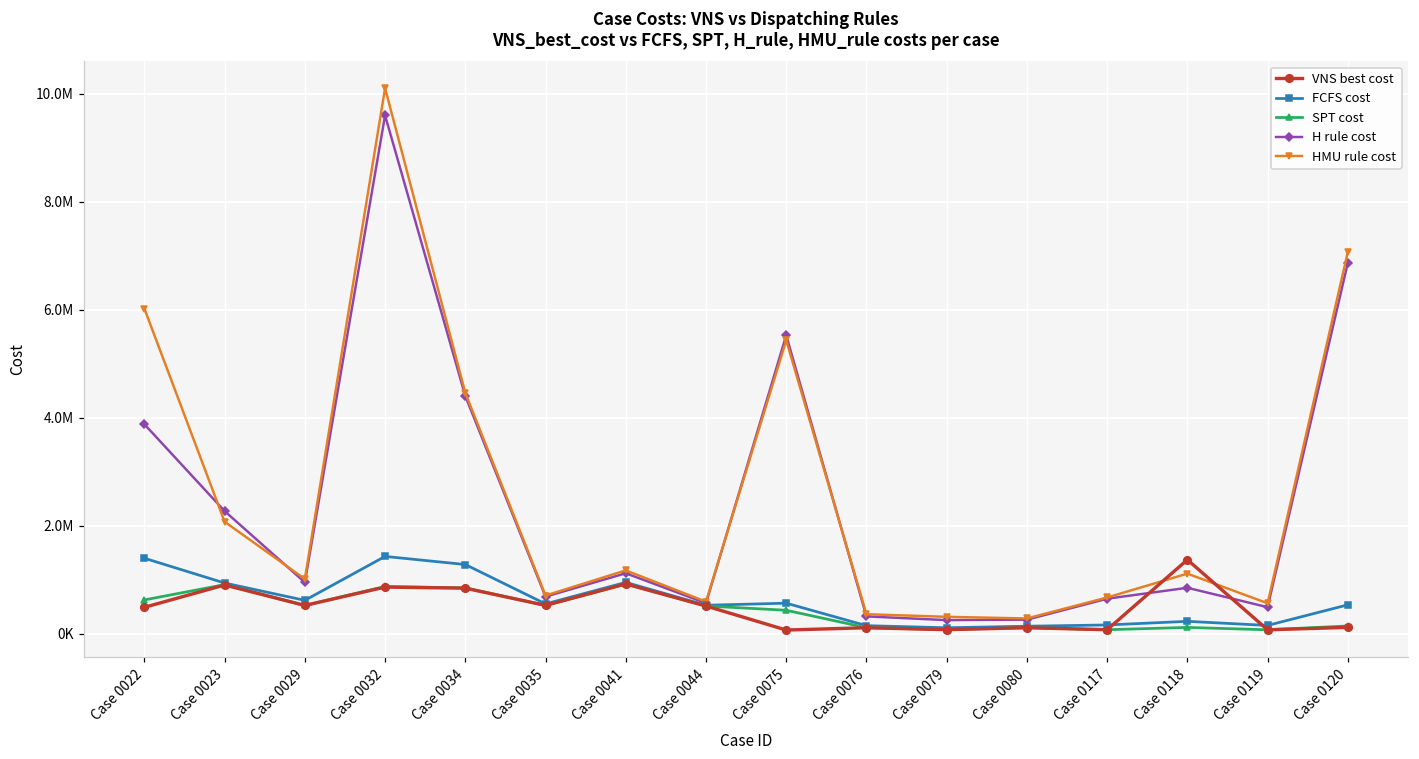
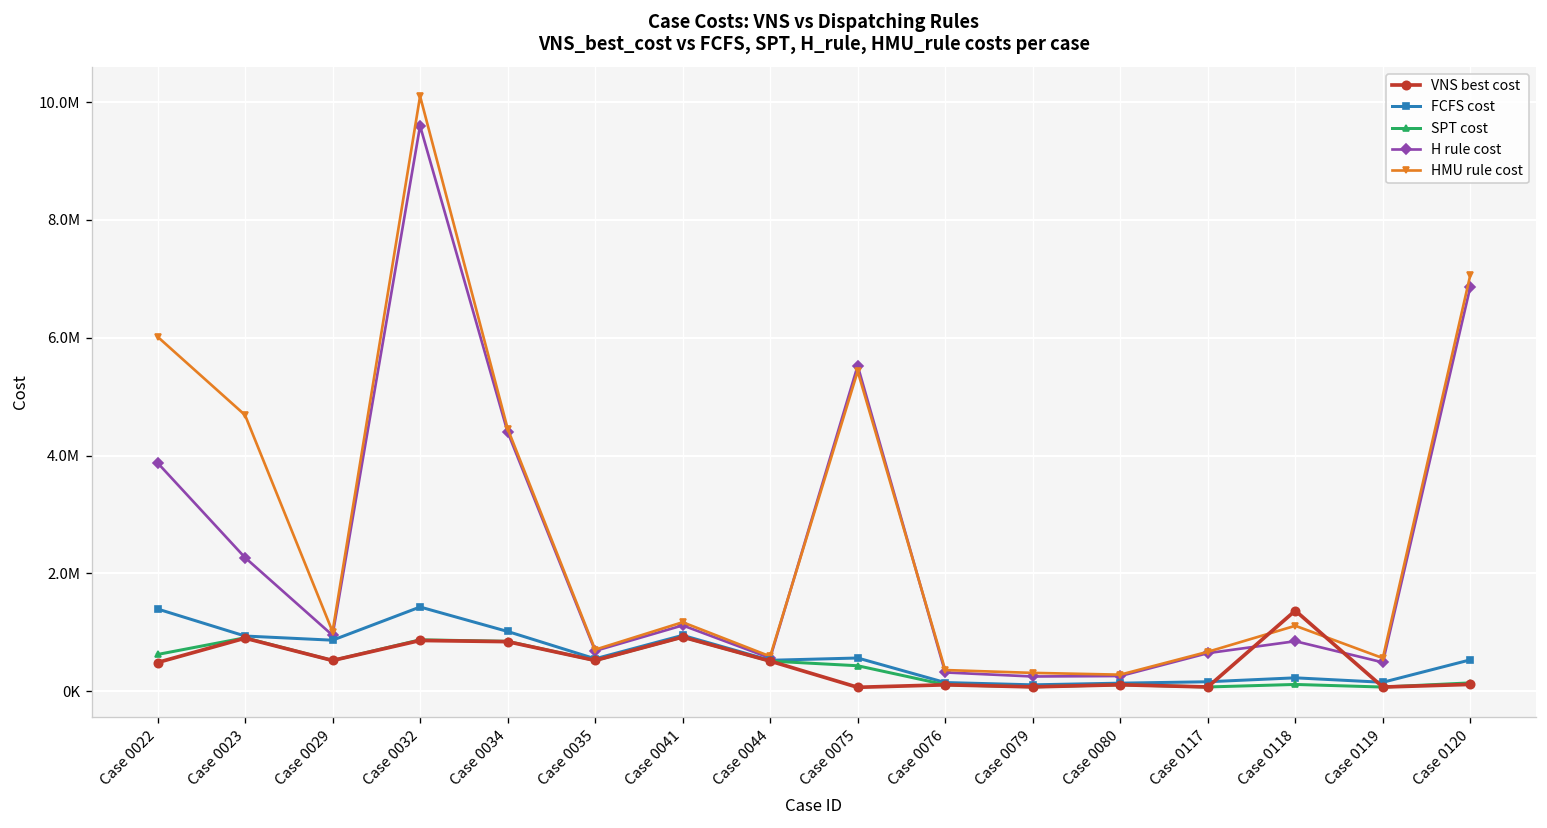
HMU rule cost, Case 0023: 2100000 -> 4700000
FCFS cost, Case 0029: 600000 -> 900000
FCFS cost, Case 0034: 1300000 -> 1000000
